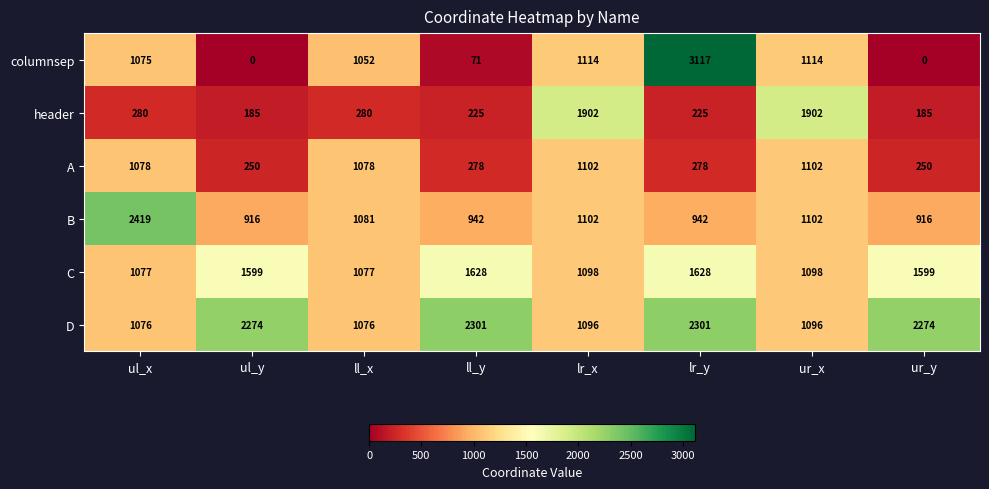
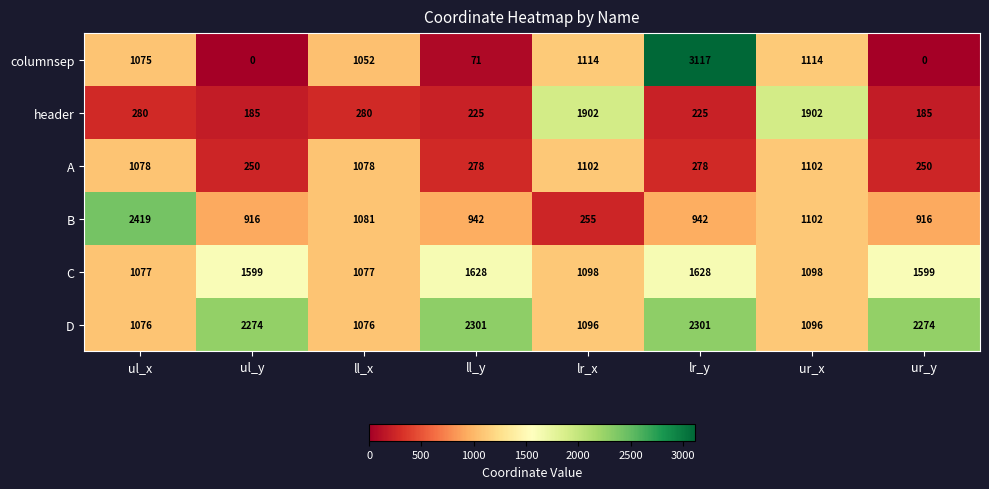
B, lr_x: 1102 -> 255
